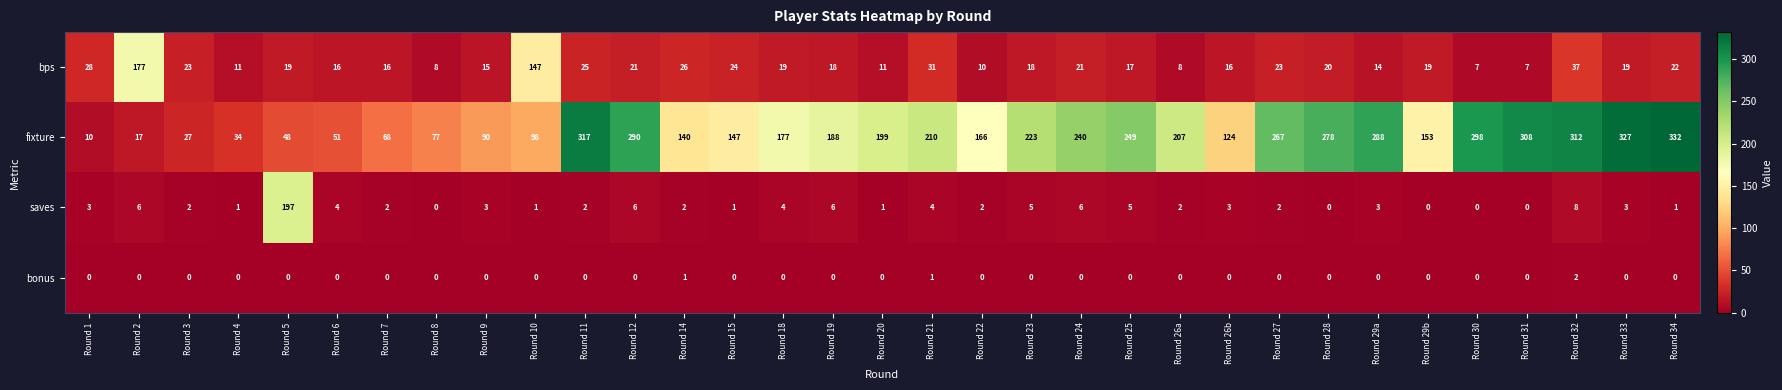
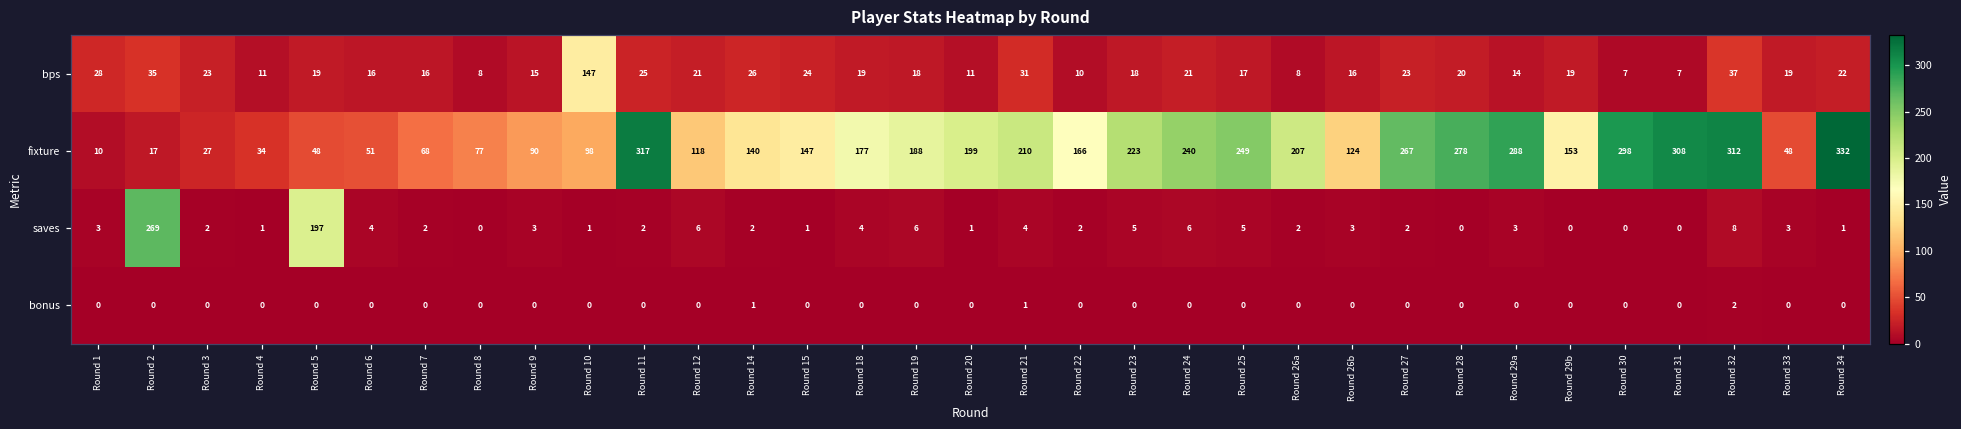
bps, Round 2: 177 -> 35
fixture, Round 12: 290 -> 118
fixture, Round 33: 327 -> 48
saves, Round 2: 6 -> 269
